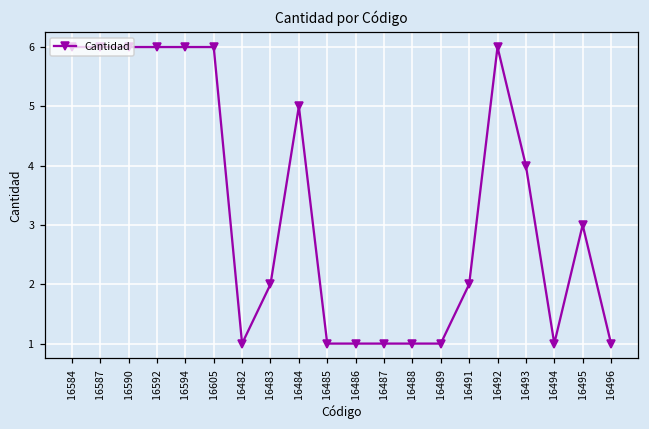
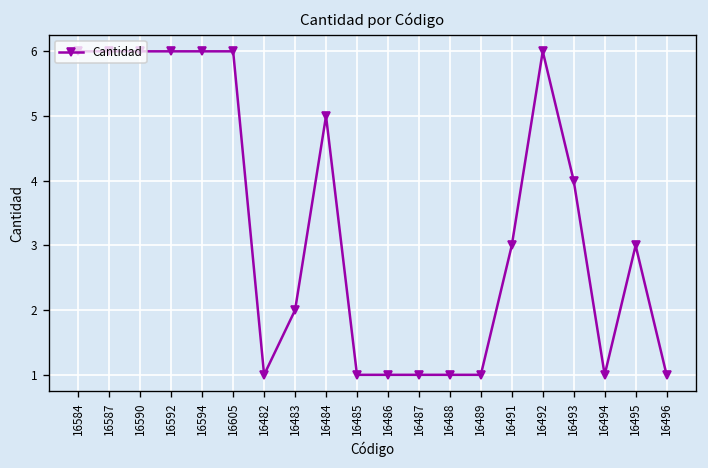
16491: 2 -> 3
